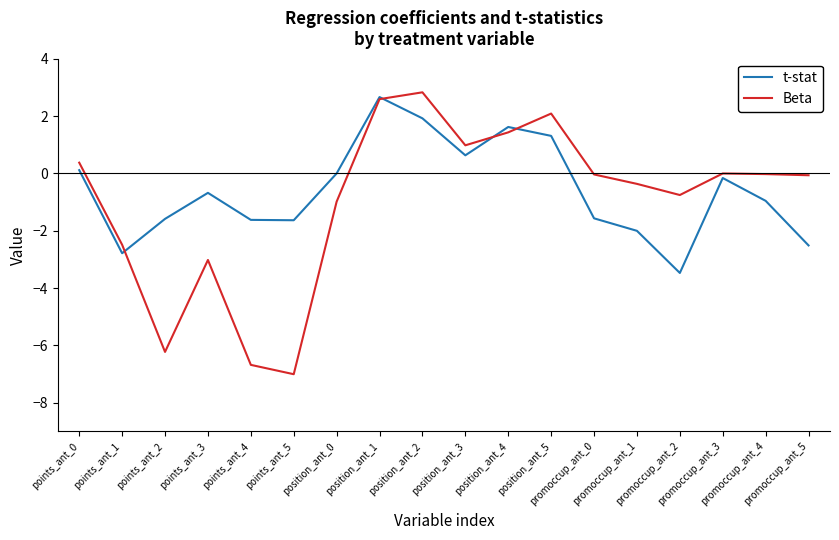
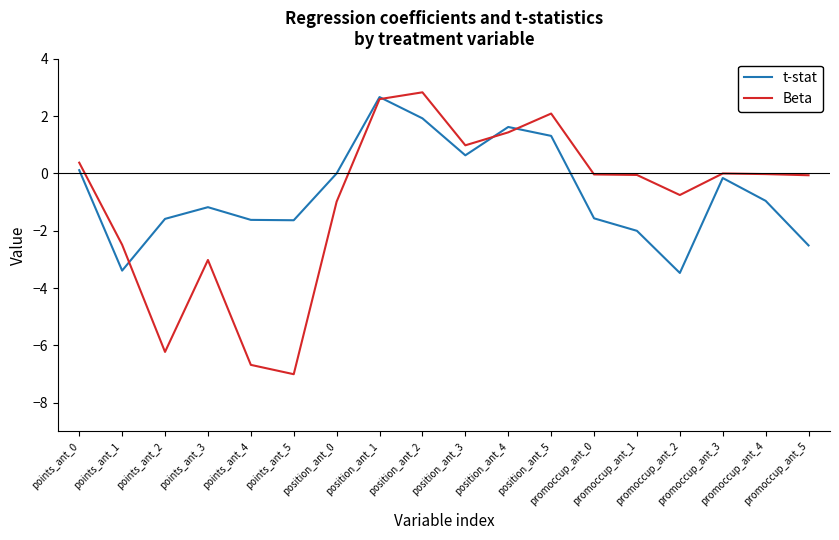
t-stat, points_ant_1: -2.8 -> -3.4
t-stat, points_ant_3: -0.7 -> -1.2
Beta, promoccup_ant_1: -0.4 -> -0.1
